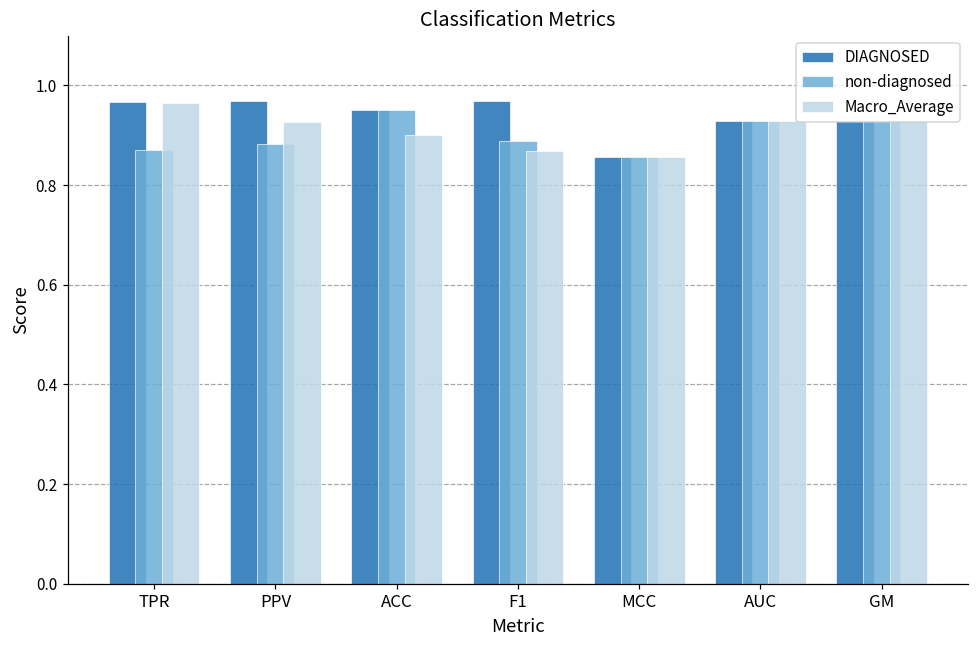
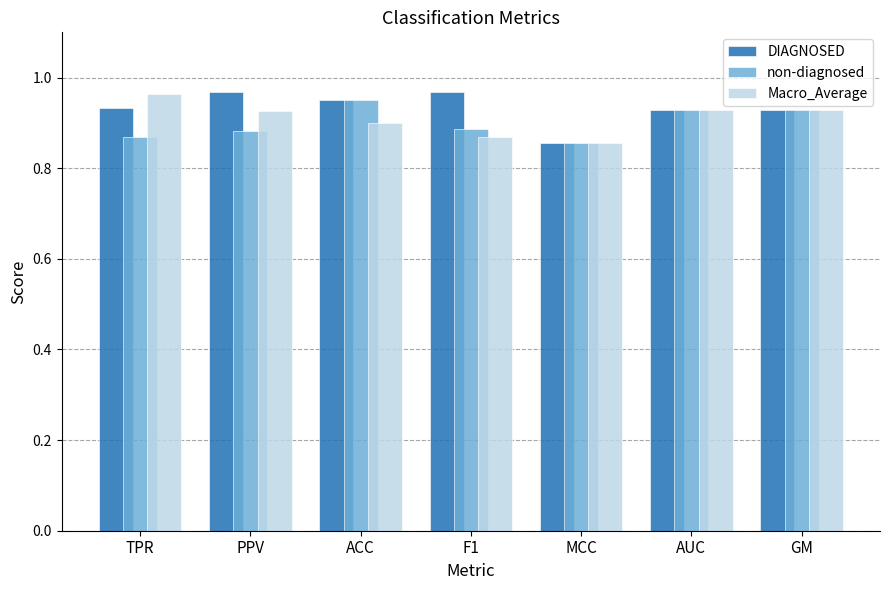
DIAGNOSED, TPR: 0.97 -> 0.93
